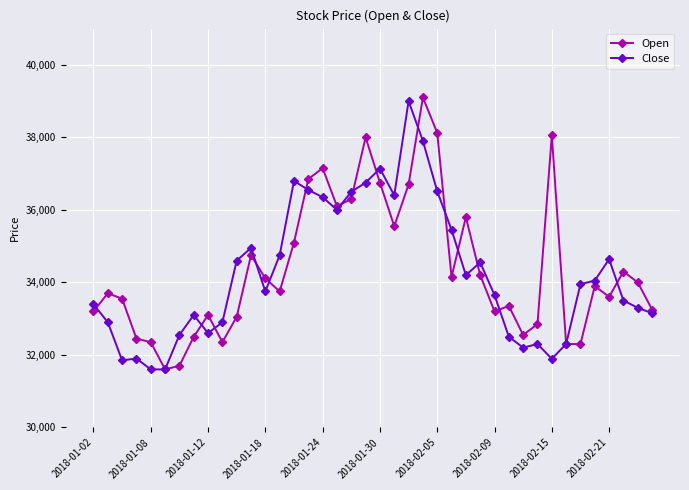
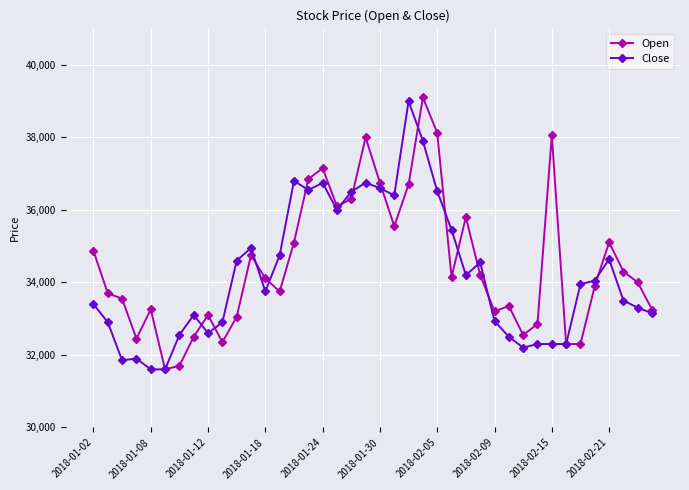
Open, 2018-01-02: 33,200 -> 34,900
Open, 2018-01-08: 32,400 -> 33,300
Close, 2018-01-24: 36,400 -> 36,700
Close, 2018-01-30: 37,100 -> 36,600
Close, 2018-02-09: 33,700 -> 32,900
Close, 2018-02-15: 31,900 -> 32,300
Open, 2018-02-21: 33,600 -> 35,100
